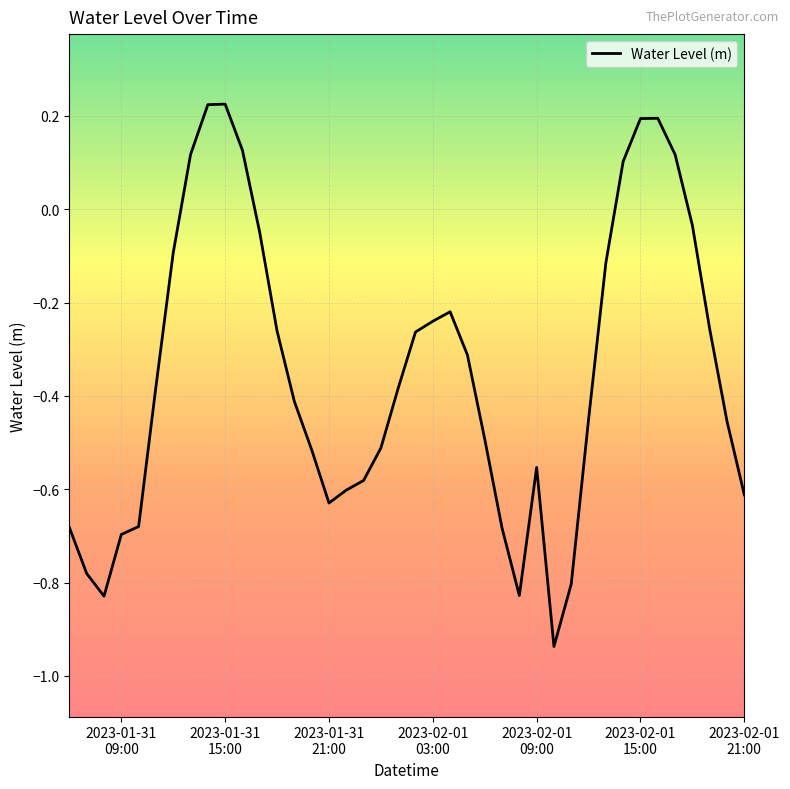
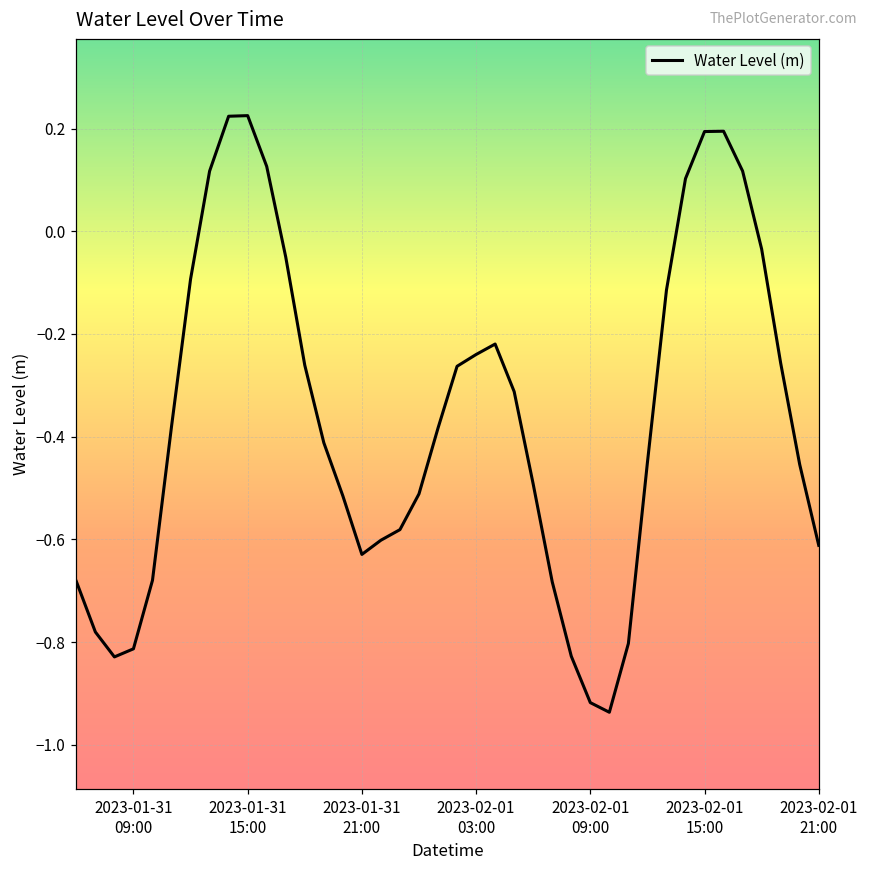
2023-01-31 09:00: -0.70 -> -0.81
2023-02-01 09:00: -0.55 -> -0.92
